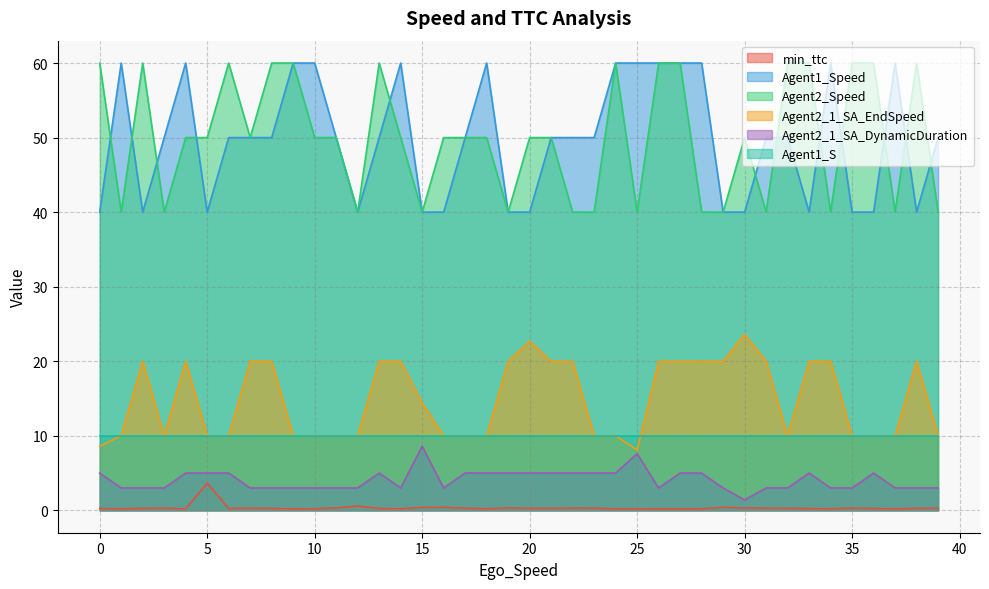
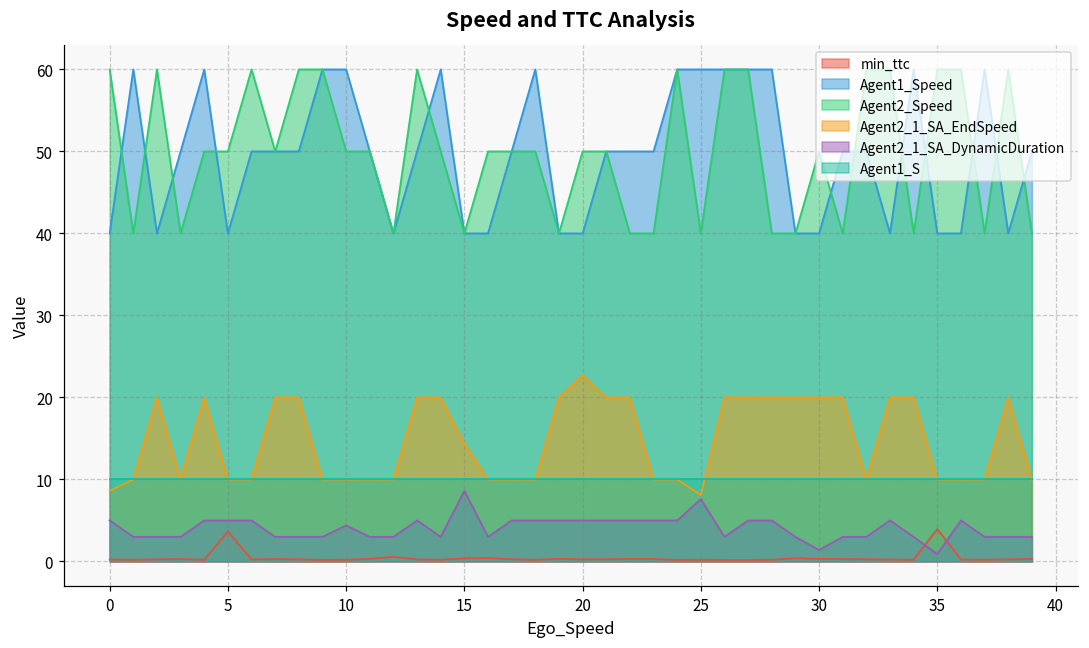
Agent2_1_SA_DynamicDuration, 10: 3 -> 4
Agent2_1_SA_EndSpeed, 30: 24 -> 20
min_ttc, 35: 0 -> 4
Agent2_1_SA_DynamicDuration, 35: 3 -> 1
